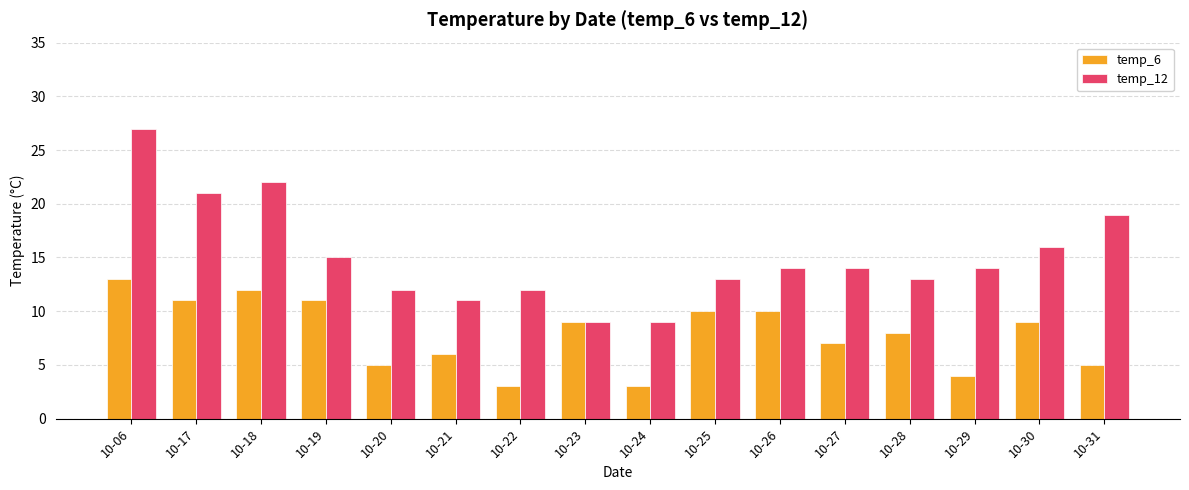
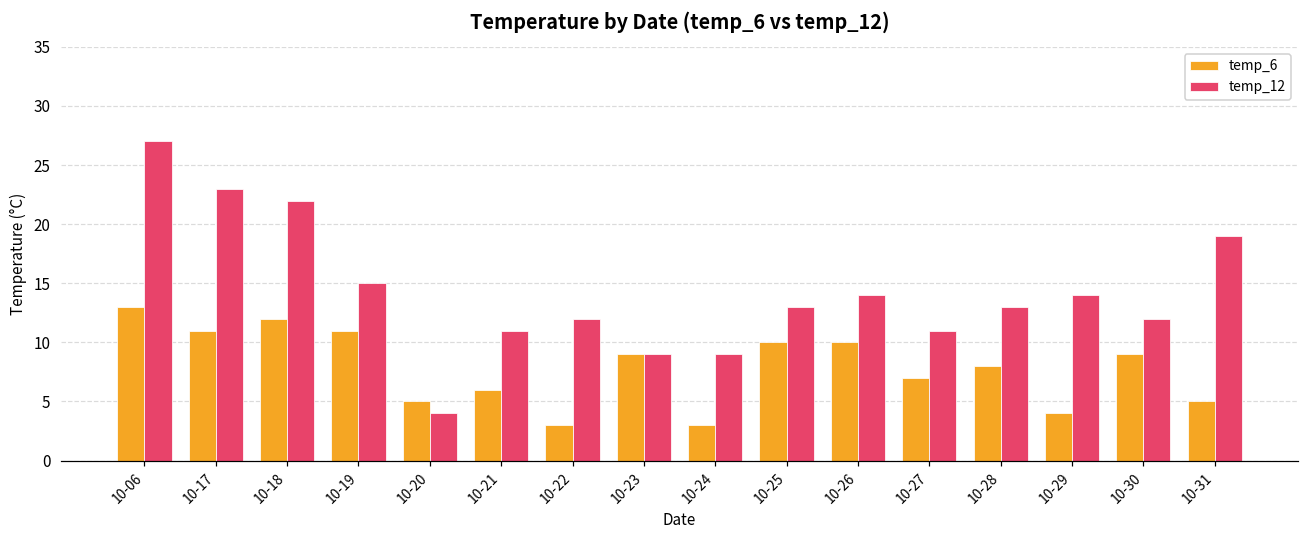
temp_12, 10-17: 21 -> 23
temp_12, 10-20: 12 -> 4
temp_12, 10-27: 14 -> 11
temp_12, 10-30: 16 -> 12
